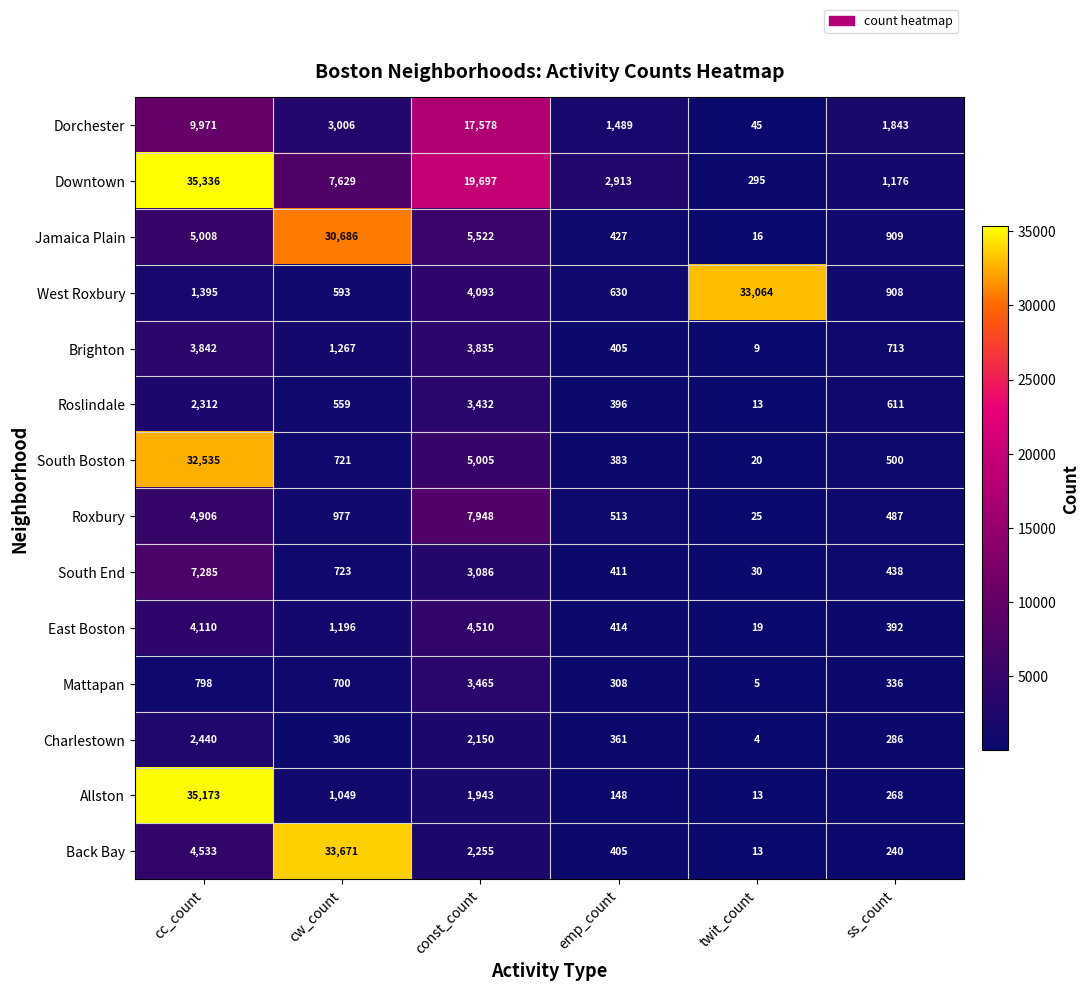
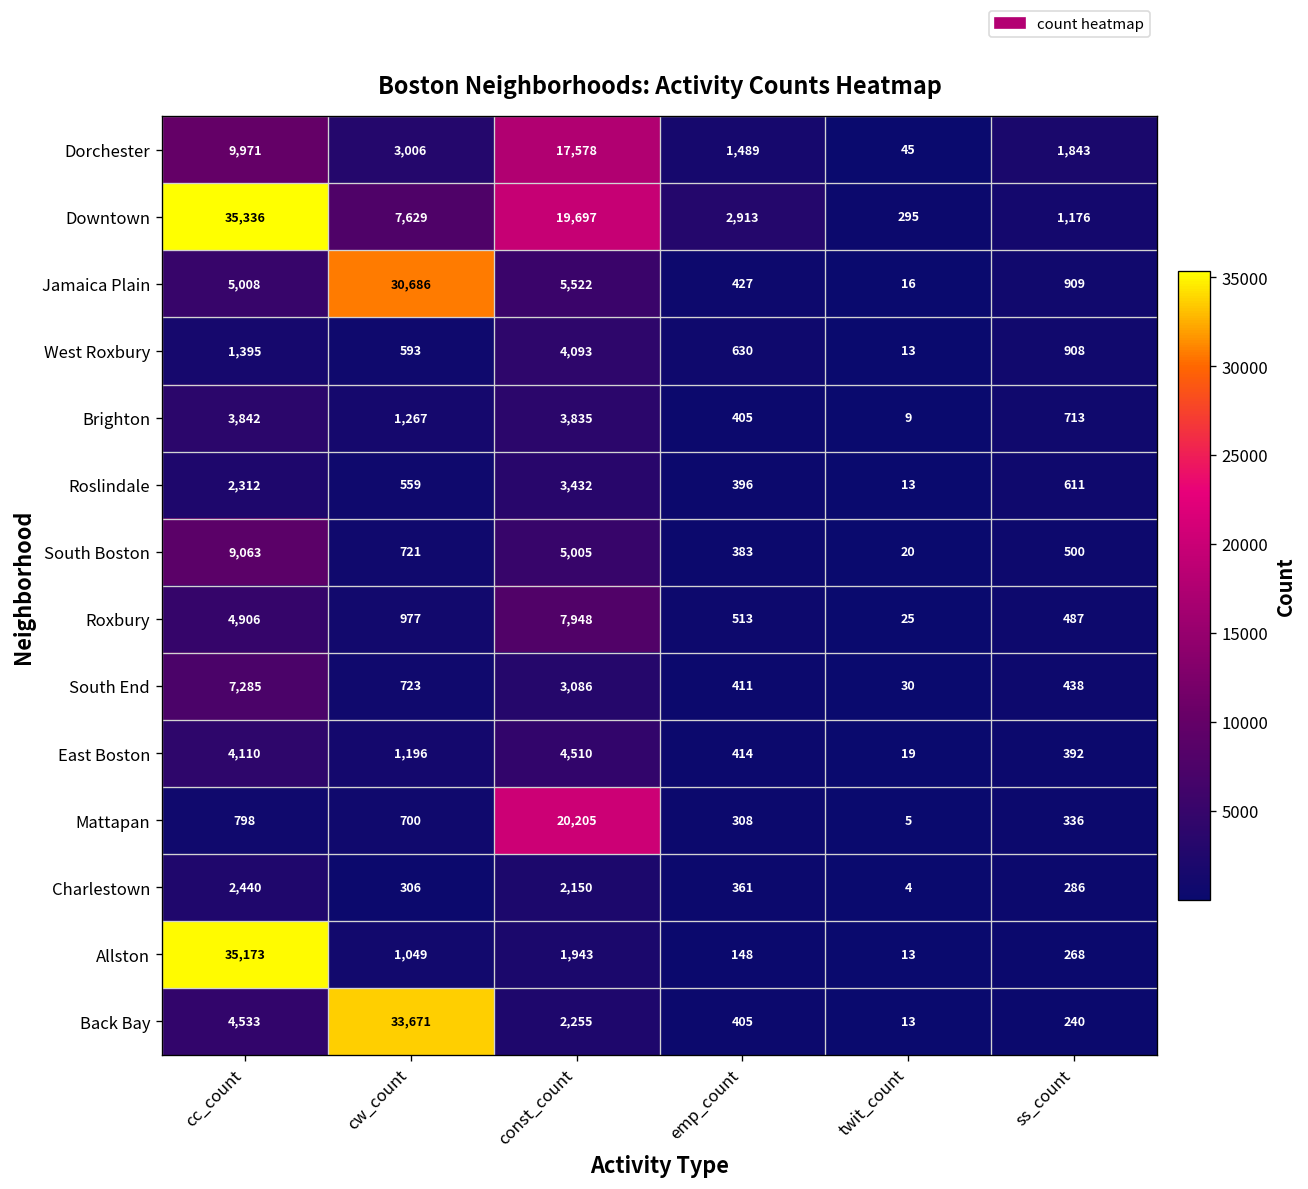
West Roxbury, twit_count: 33,064 -> 13
South Boston, cc_count: 32,535 -> 9,063
Mattapan, const_count: 3,465 -> 20,205
